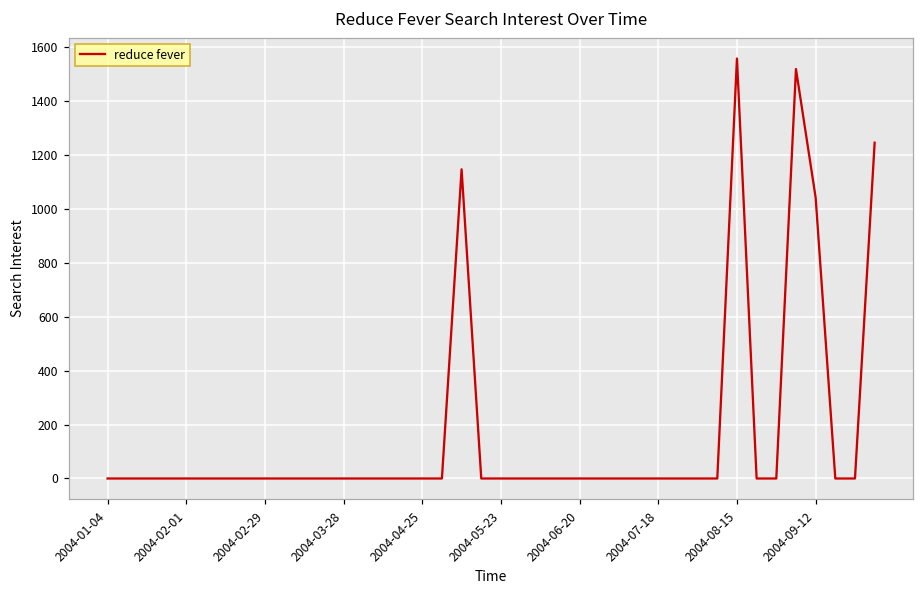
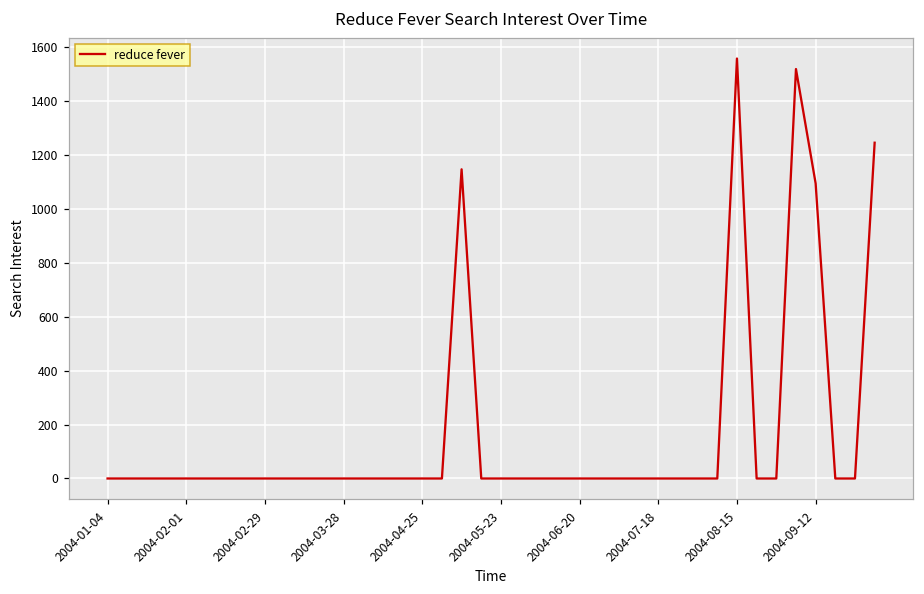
2004-09-12: 1040 -> 1090
